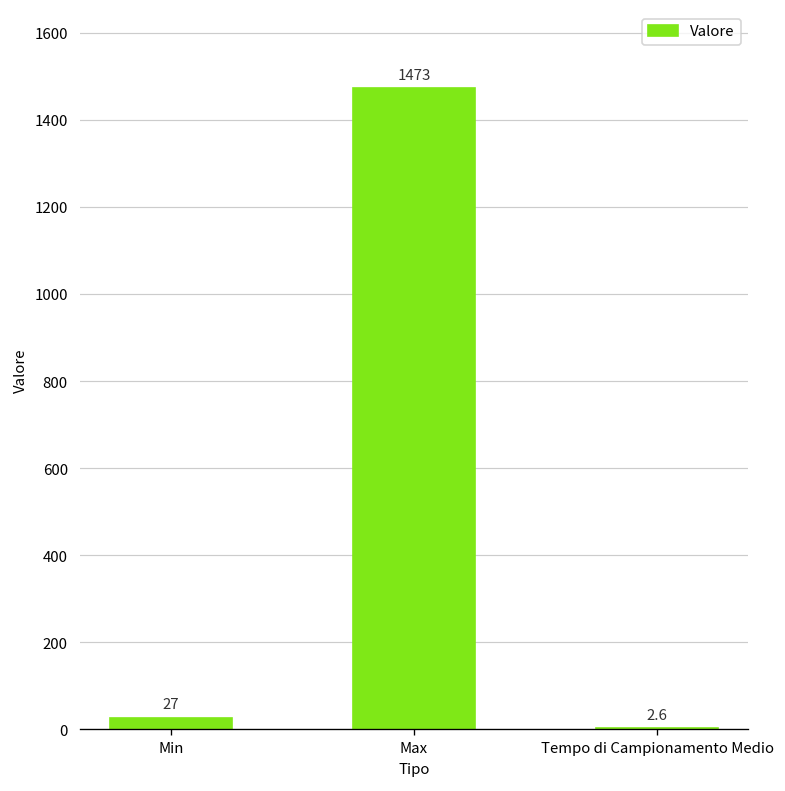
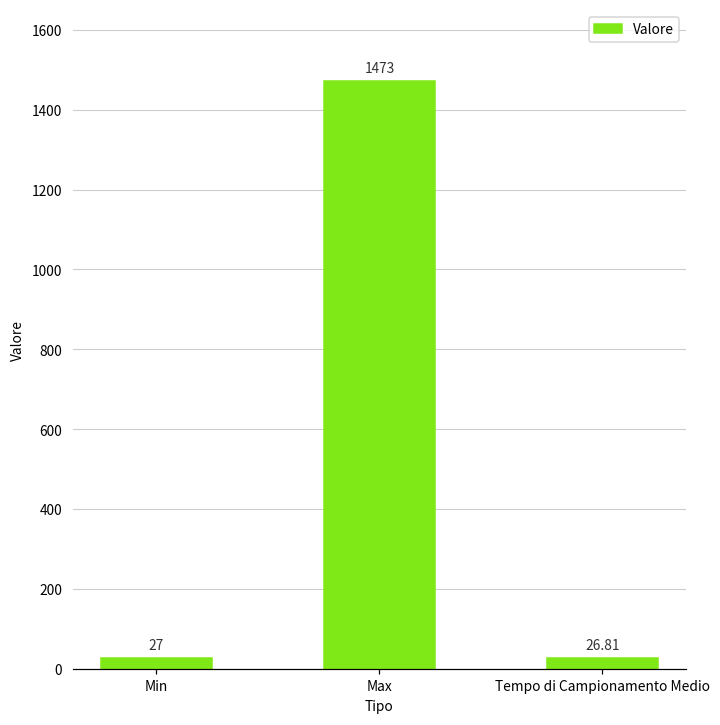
Tempo di Campionamento Medio: 2.6 -> 26.81
